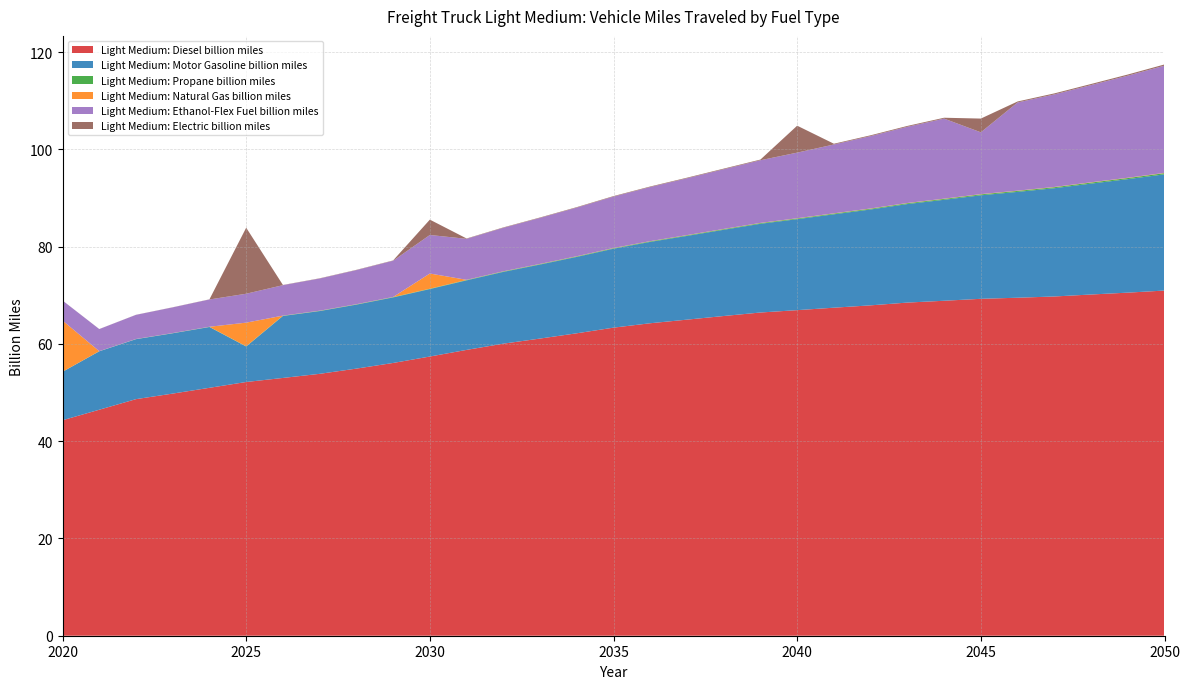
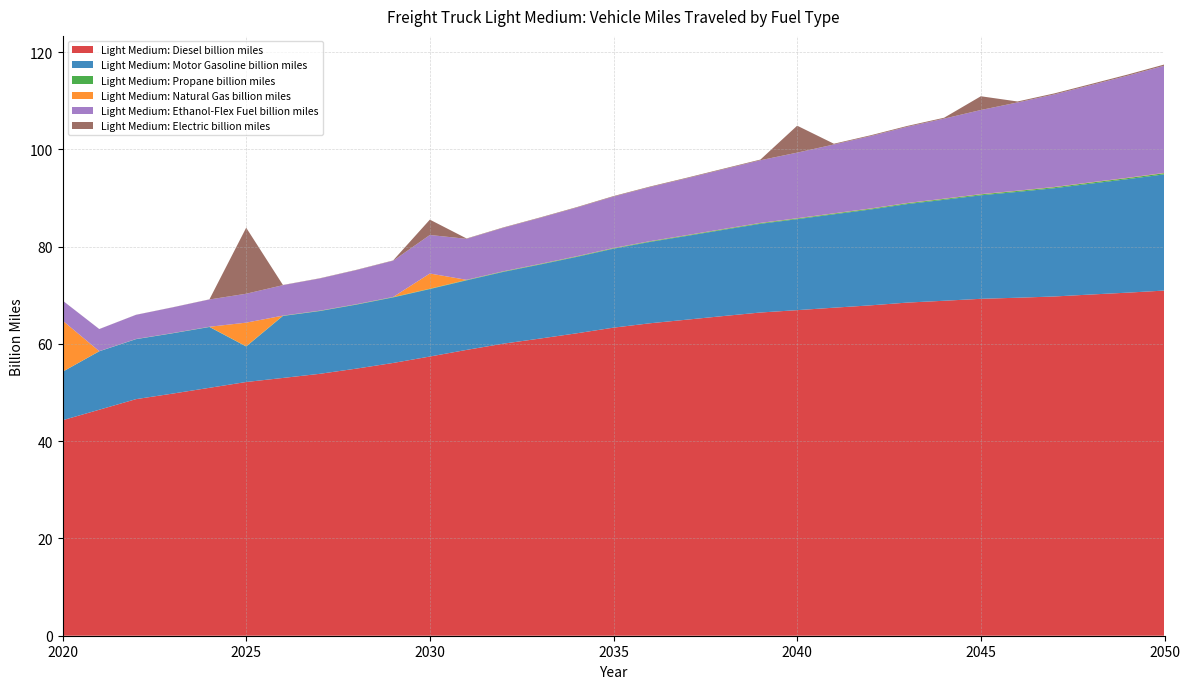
Light Medium: Ethanol-Flex Fuel billion miles, 2045: 13 -> 17
